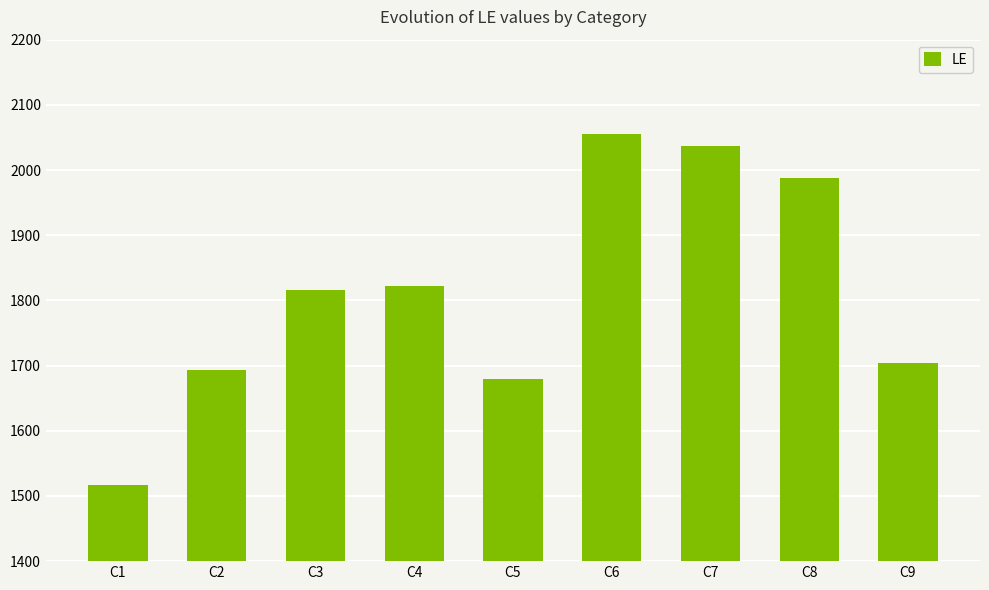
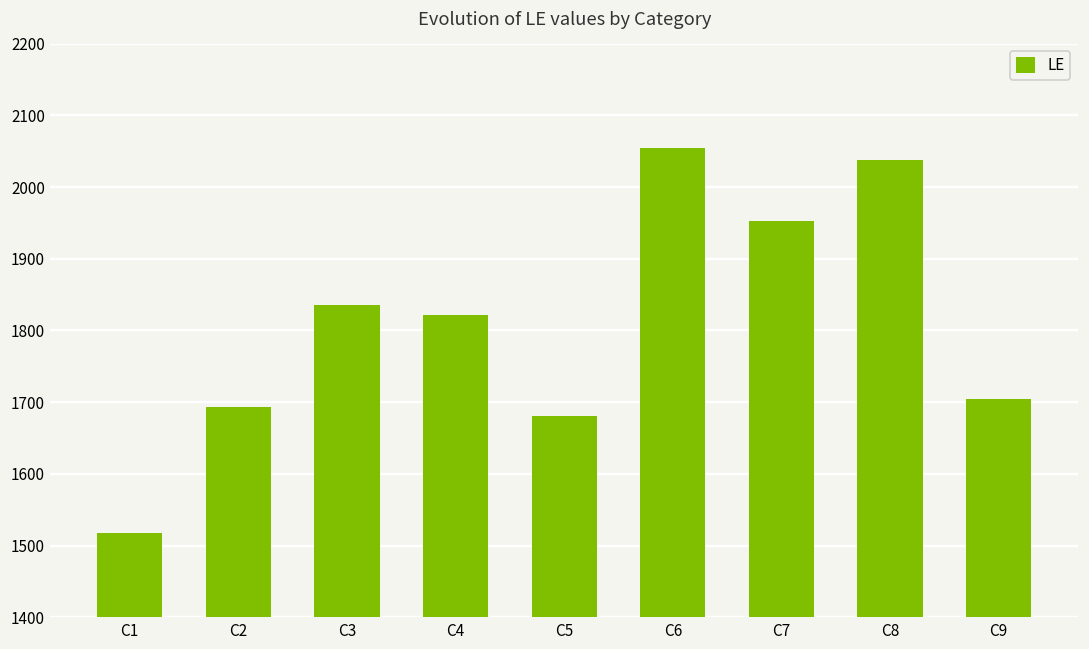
C3: 1820 -> 1840
C7: 2040 -> 1950
C8: 1990 -> 2040
